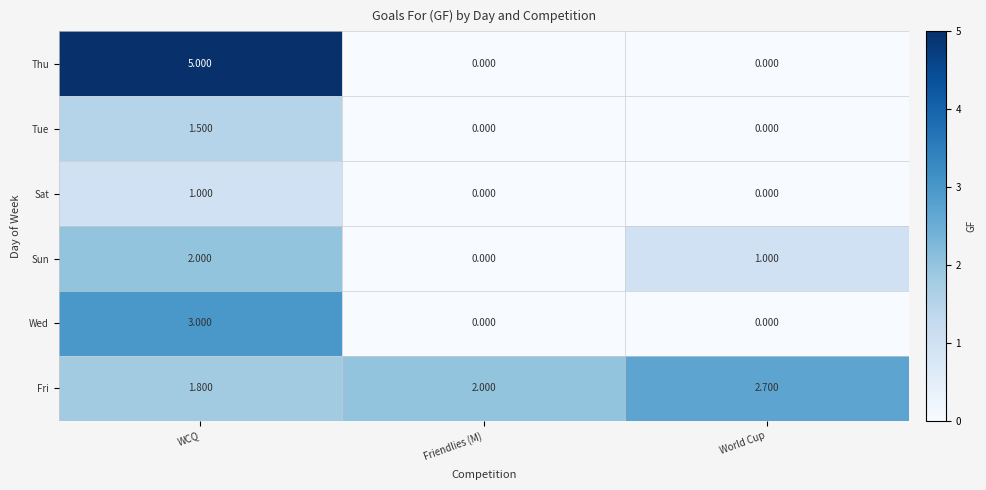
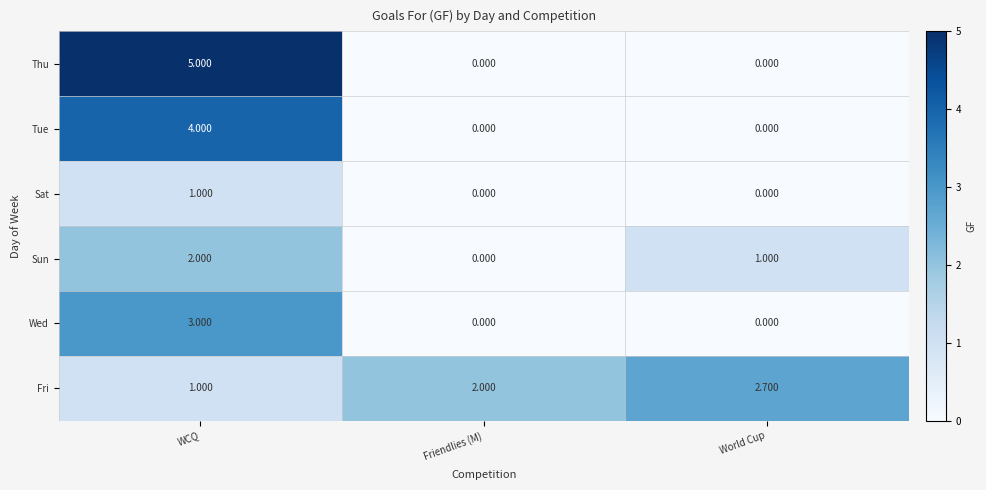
Tue, WCQ: 1.500 -> 4.000
Fri, WCQ: 1.800 -> 1.000
